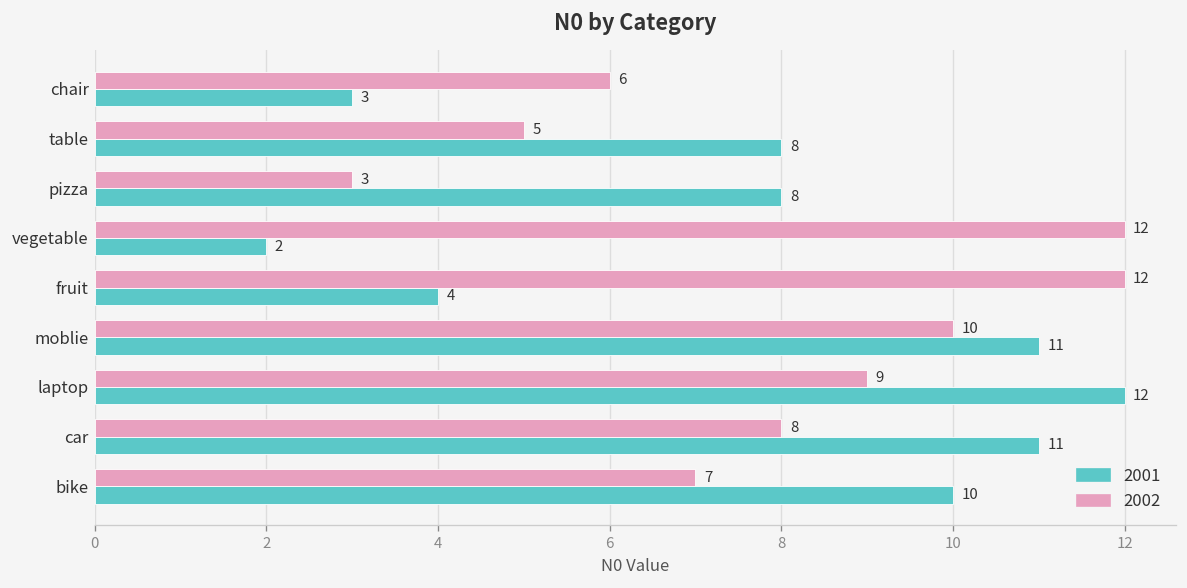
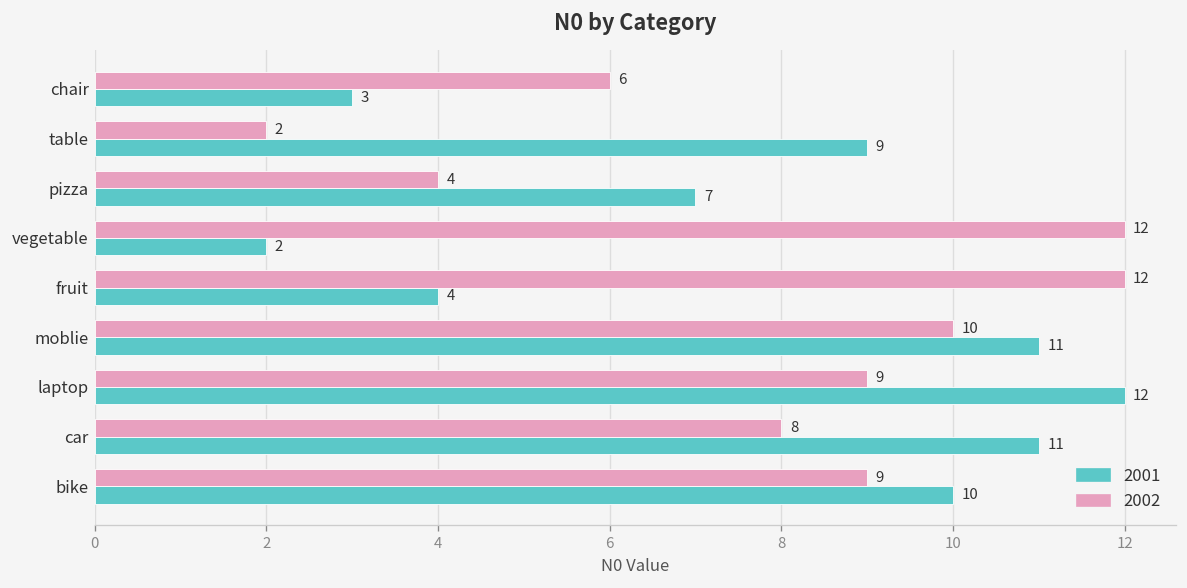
2002, table: 5 -> 2
2001, table: 8 -> 9
2002, pizza: 3 -> 4
2001, pizza: 8 -> 7
2002, bike: 7 -> 9
